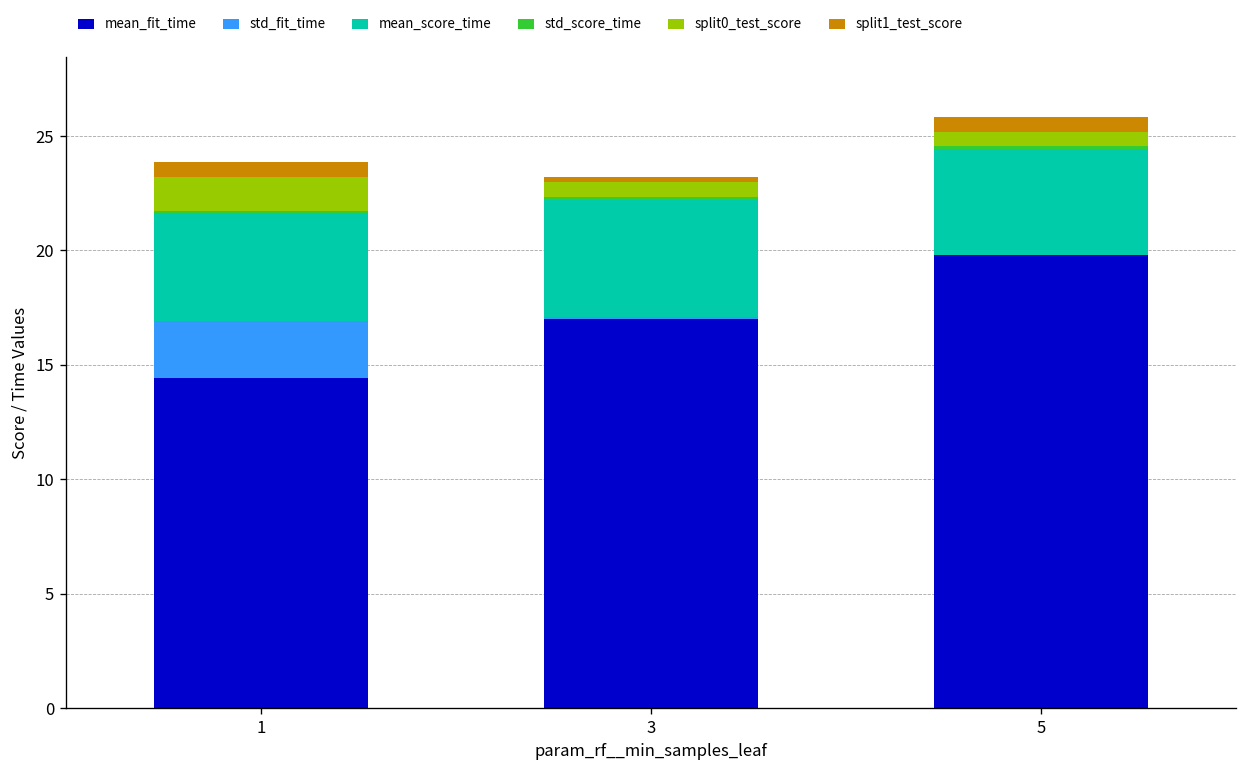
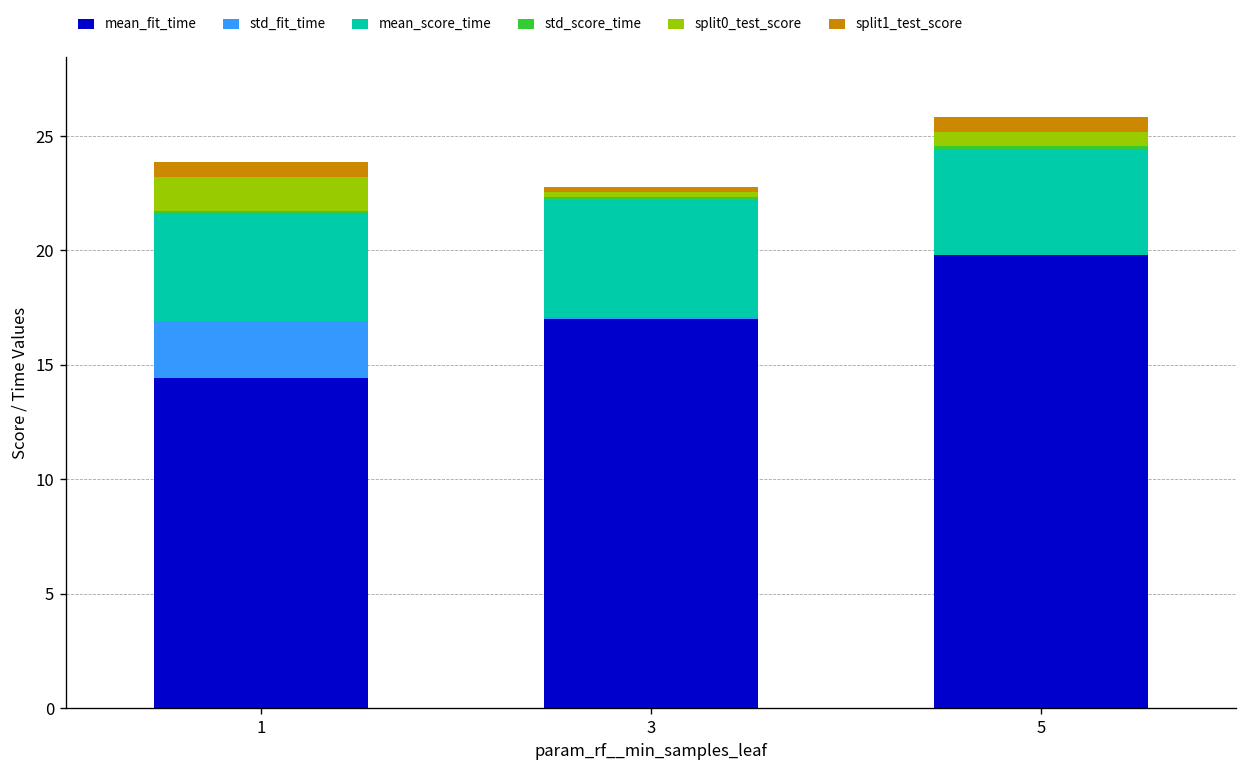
split0_test_score, 3: 0.6 -> 0.2
